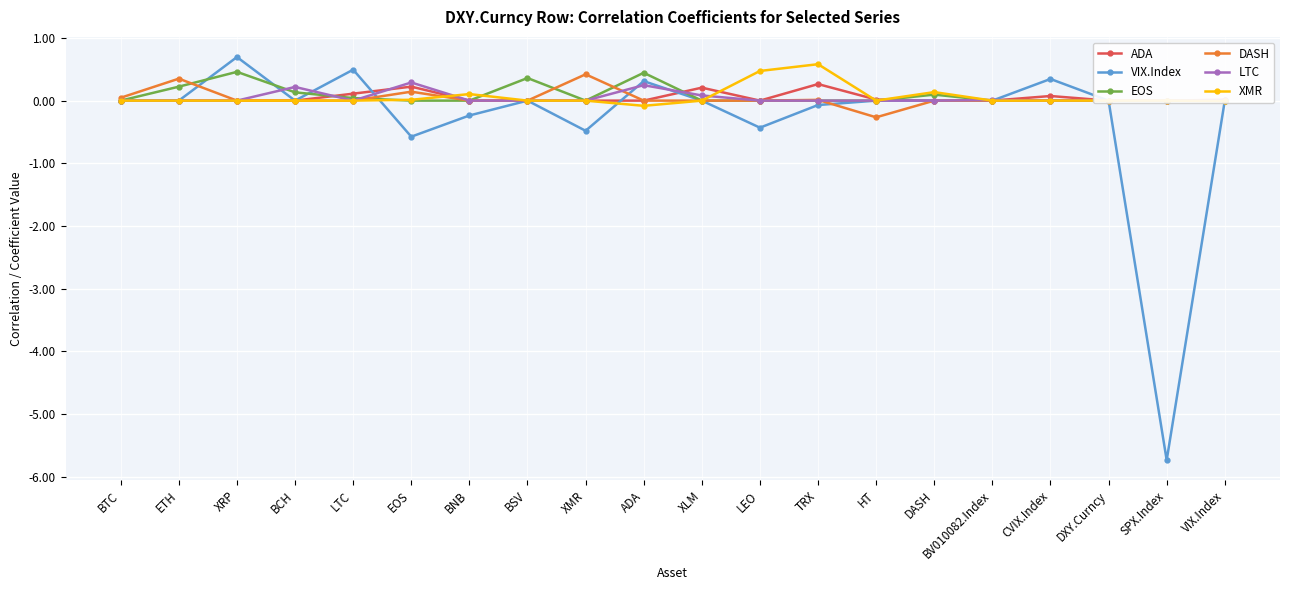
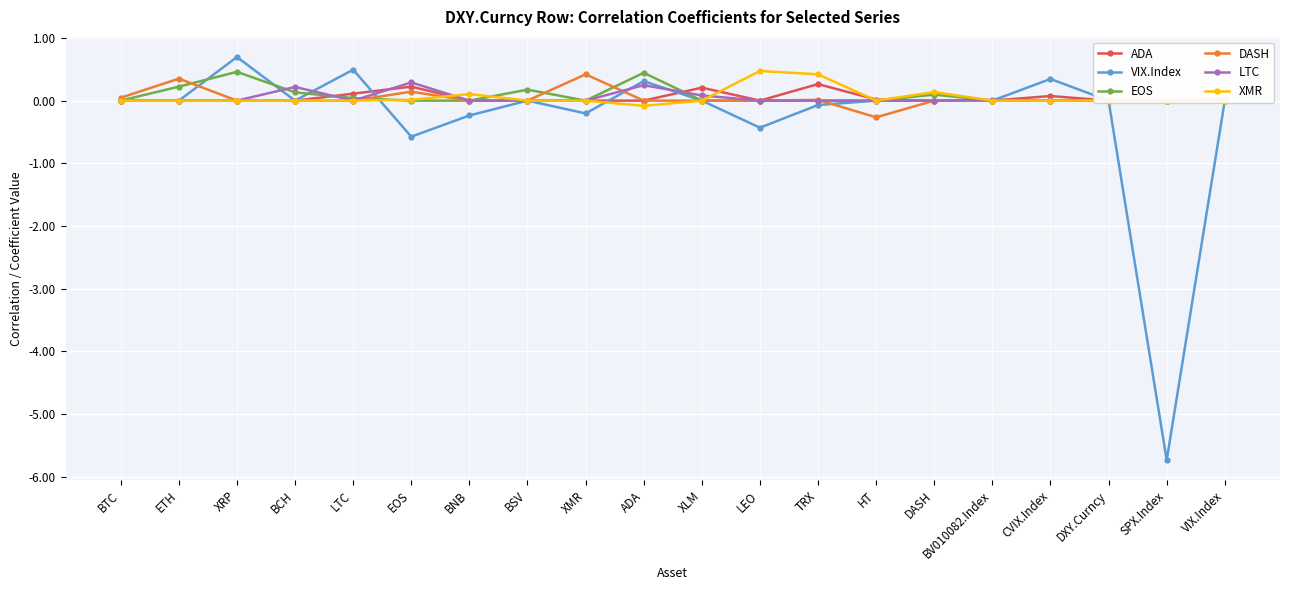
EOS, BSV: 0.4 -> 0.2
VIX.Index, XMR: -0.5 -> -0.2
XMR, TRX: 0.6 -> 0.4
